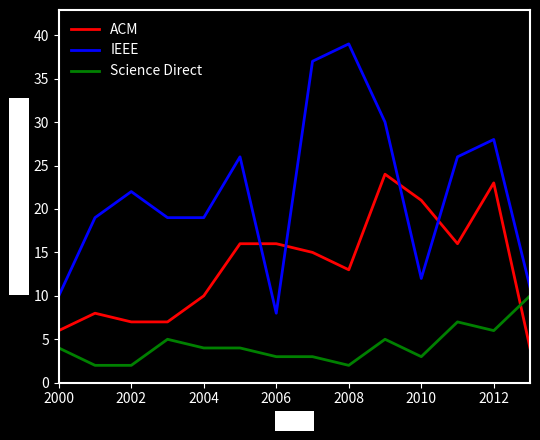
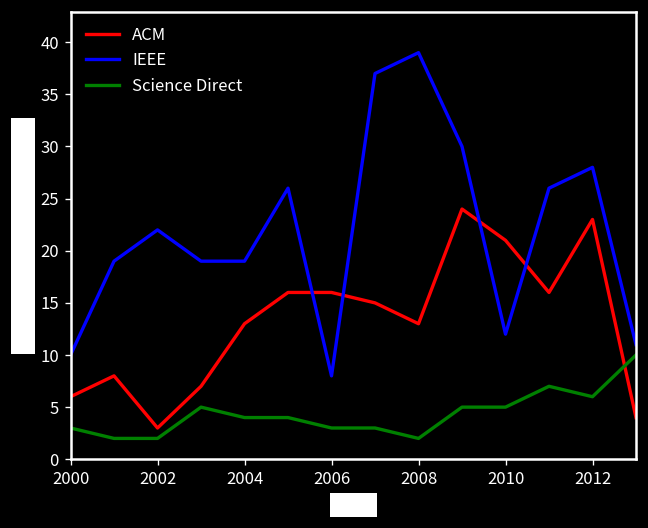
Science Direct, 2000: 4 -> 3
ACM, 2002: 7 -> 3
ACM, 2004: 10 -> 13
Science Direct, 2010: 3 -> 5
